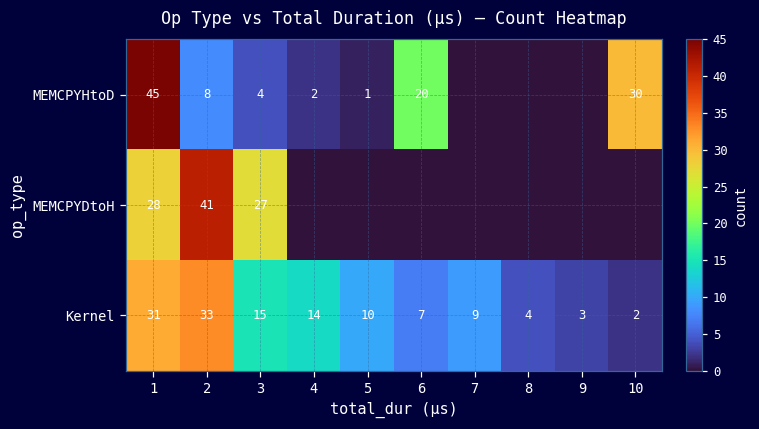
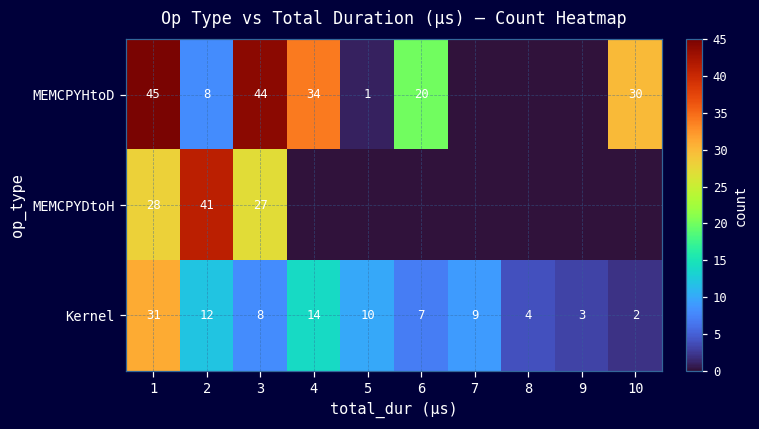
MEMCPYHtoD, 3: 4 -> 44
MEMCPYHtoD, 4: 2 -> 34
Kernel, 2: 33 -> 12
Kernel, 3: 15 -> 8
